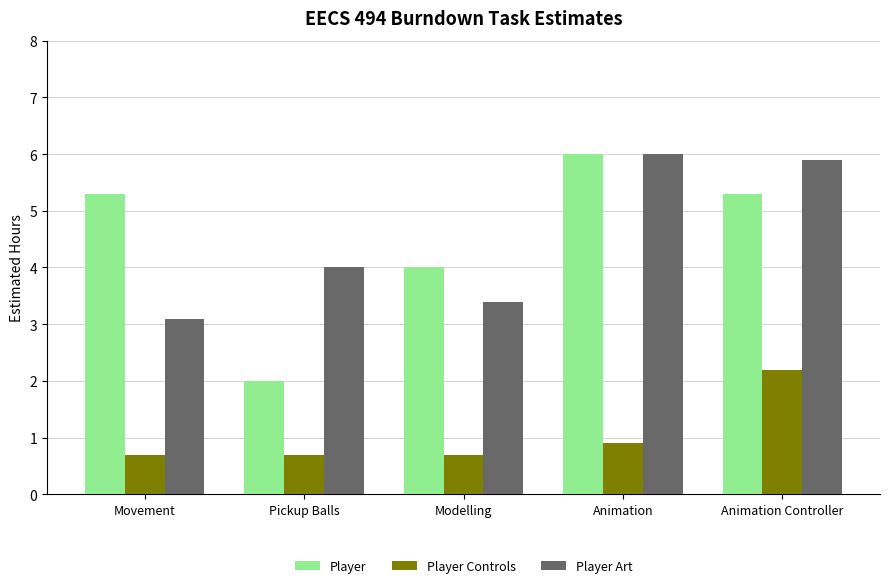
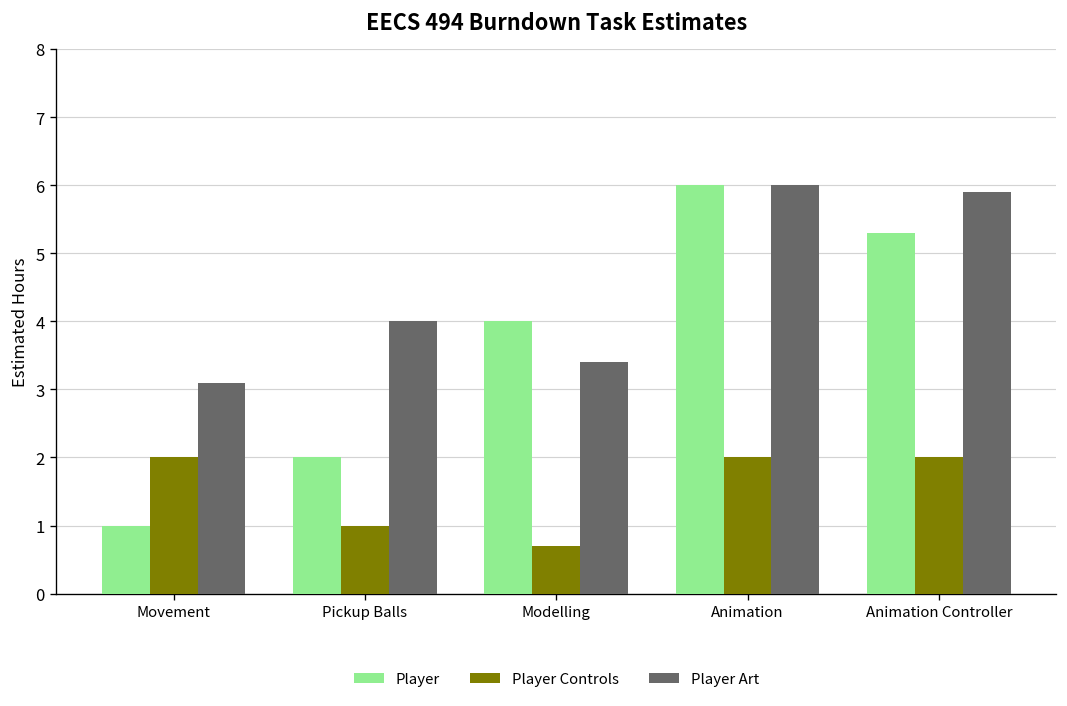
Player, Movement: 5.3 -> 1.0
Player Controls, Movement: 0.7 -> 2.0
Player Controls, Pickup Balls: 0.7 -> 1.0
Player Controls, Animation: 0.9 -> 2.0
Player Controls, Animation Controller: 2.2 -> 2.0
